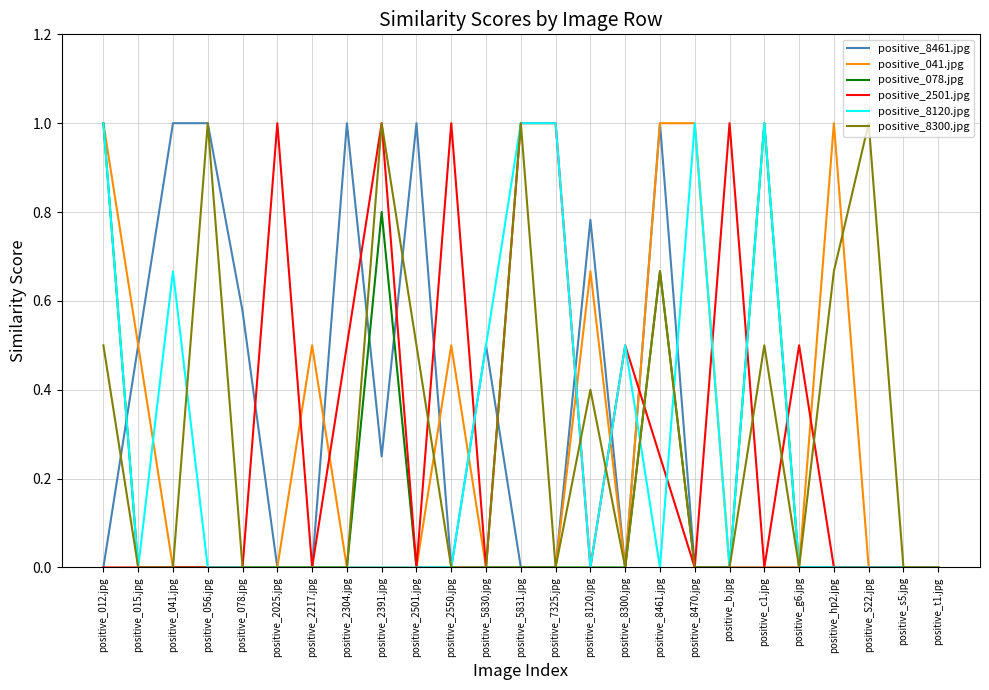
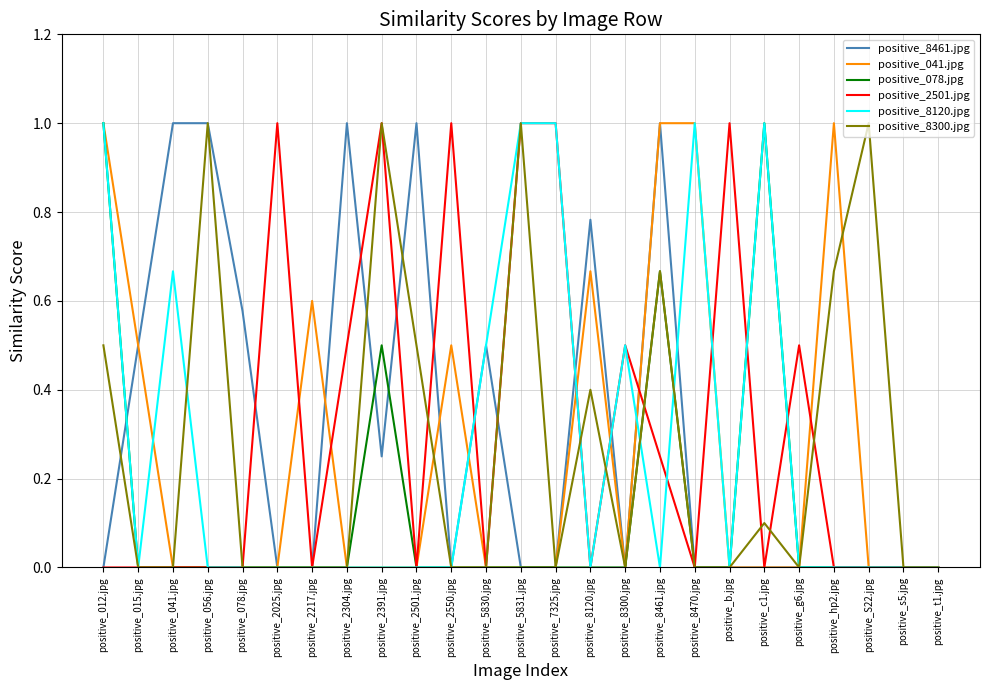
positive_041.jpg, positive_2217.jpg: 0.5 -> 0.6
positive_078.jpg, positive_2391.jpg: 0.8 -> 0.5
positive_8300.jpg, positive_c1.jpg: 0.5 -> 0.1
